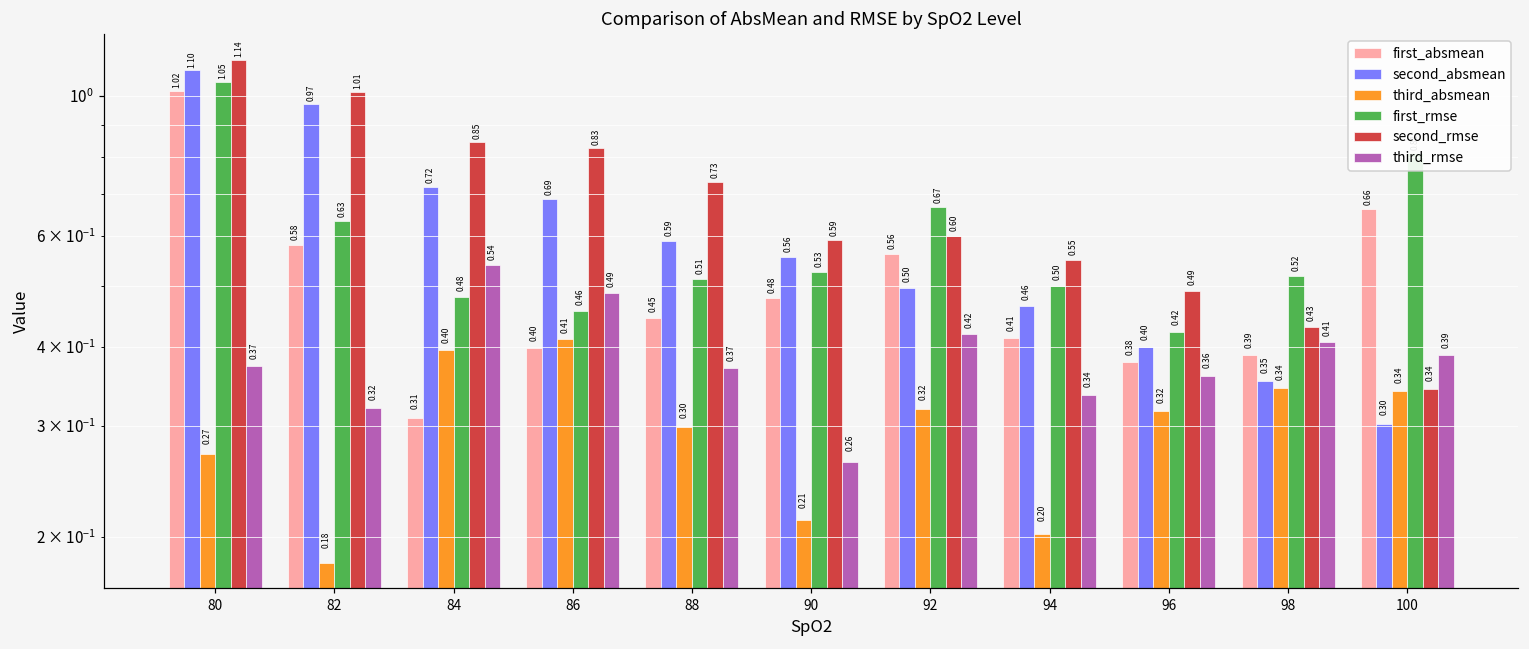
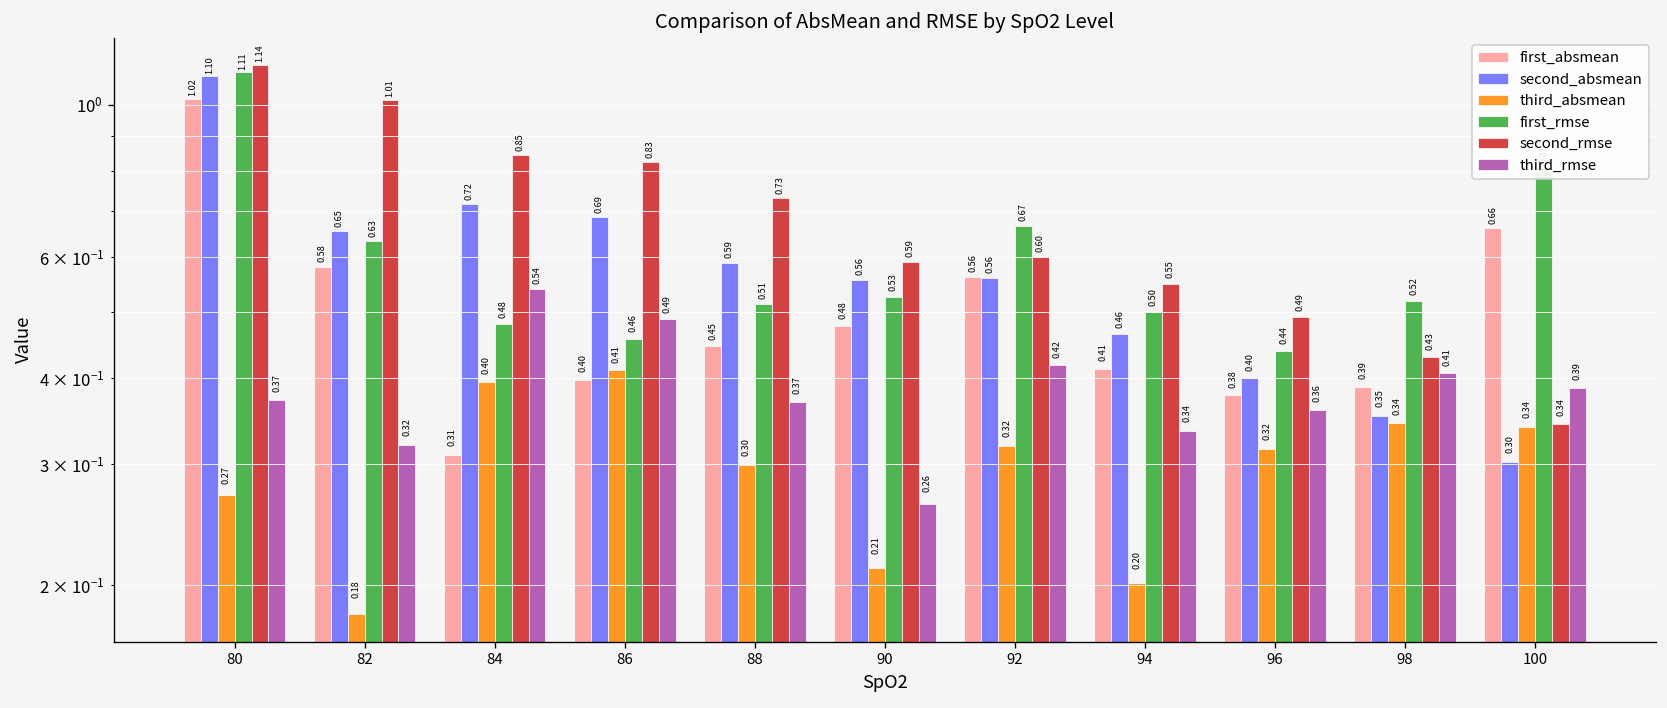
first_rmse, 80: 1.05 -> 1.11
second_absmean, 82: 0.97 -> 0.65
second_absmean, 92: 0.50 -> 0.56
first_rmse, 96: 0.42 -> 0.44
